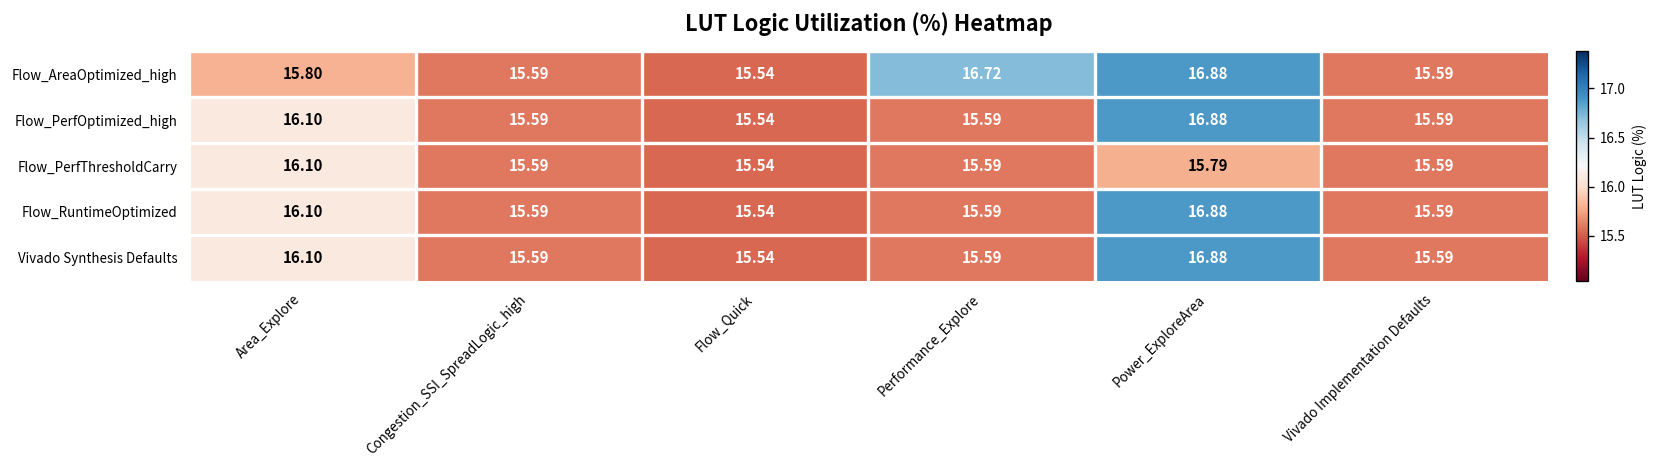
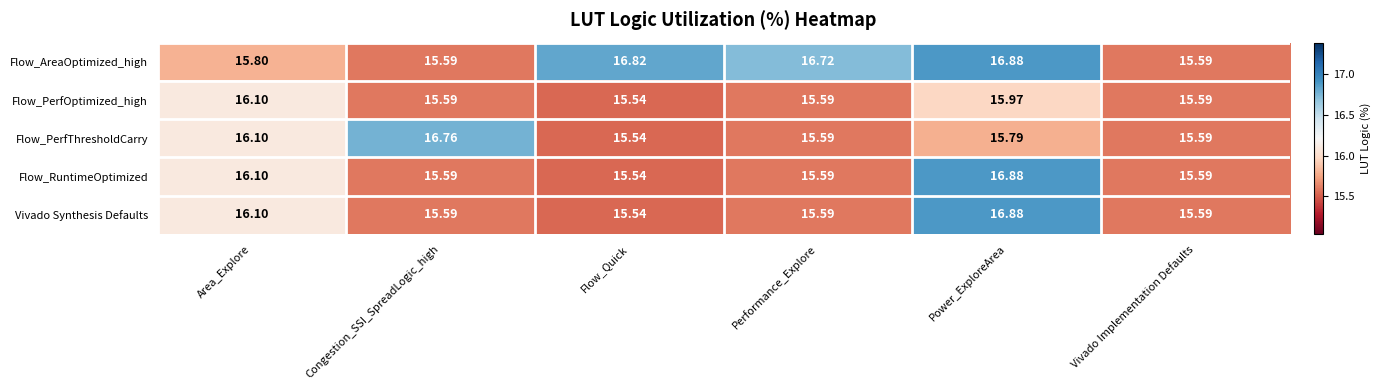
Flow_AreaOptimized_high, Flow_Quick: 15.54 -> 16.82
Flow_PerfOptimized_high, Power_ExploreArea: 16.88 -> 15.97
Flow_PerfThresholdCarry, Congestion_SSI_SpreadLogic_high: 15.59 -> 16.76
